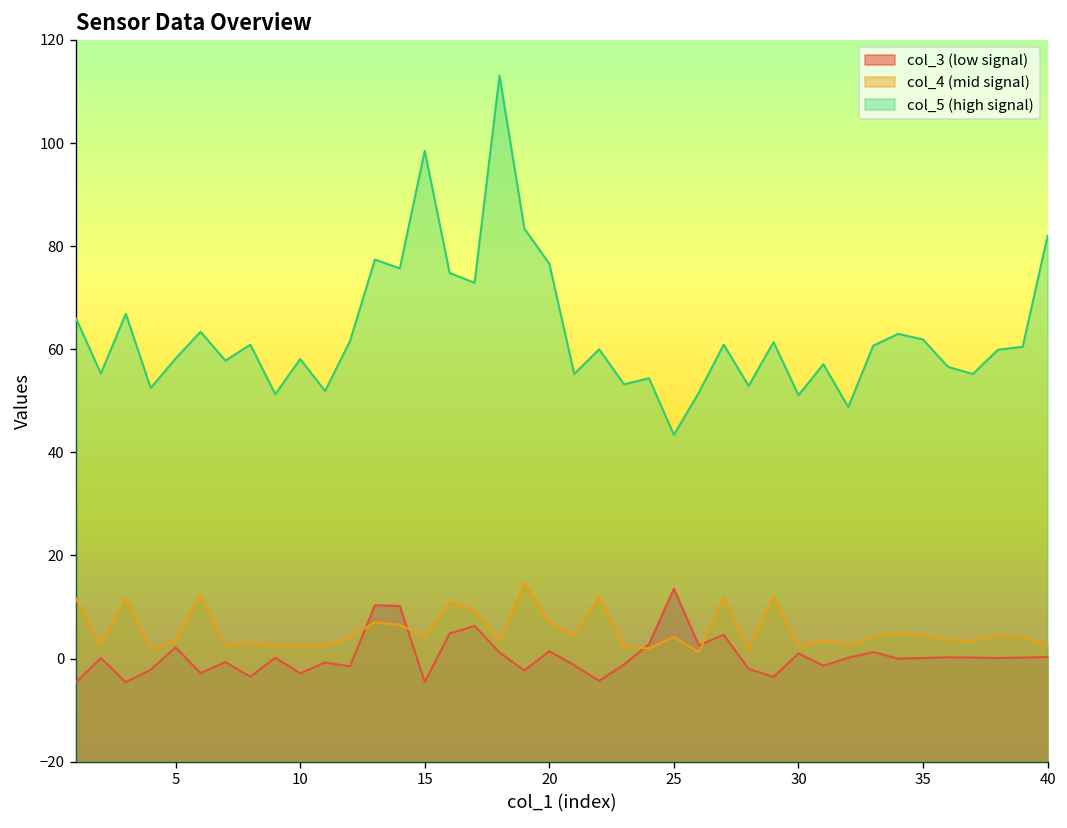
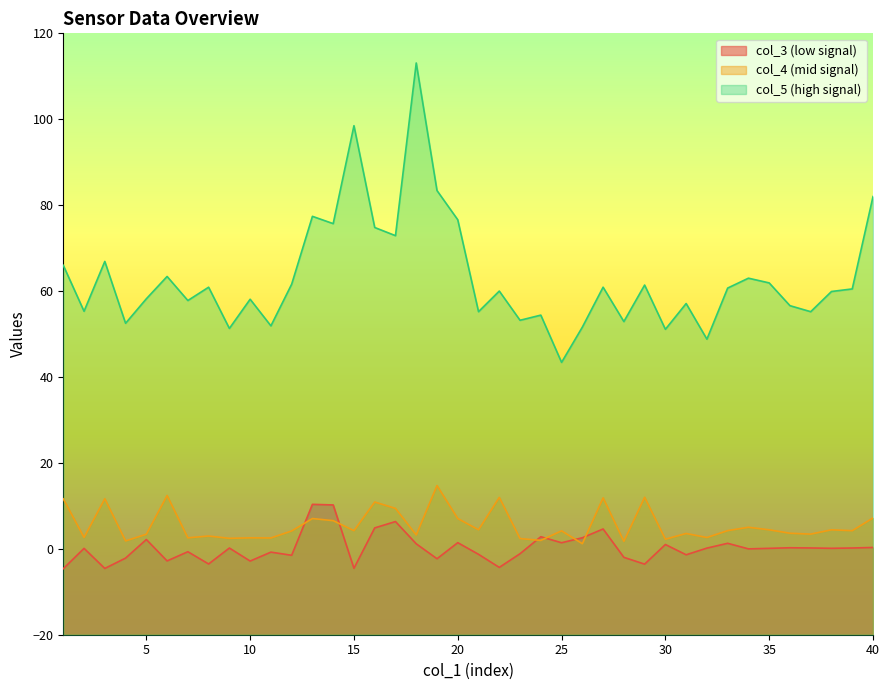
col_3 (low signal), 25: 14 -> 1
col_4 (mid signal), 40: 2 -> 7
